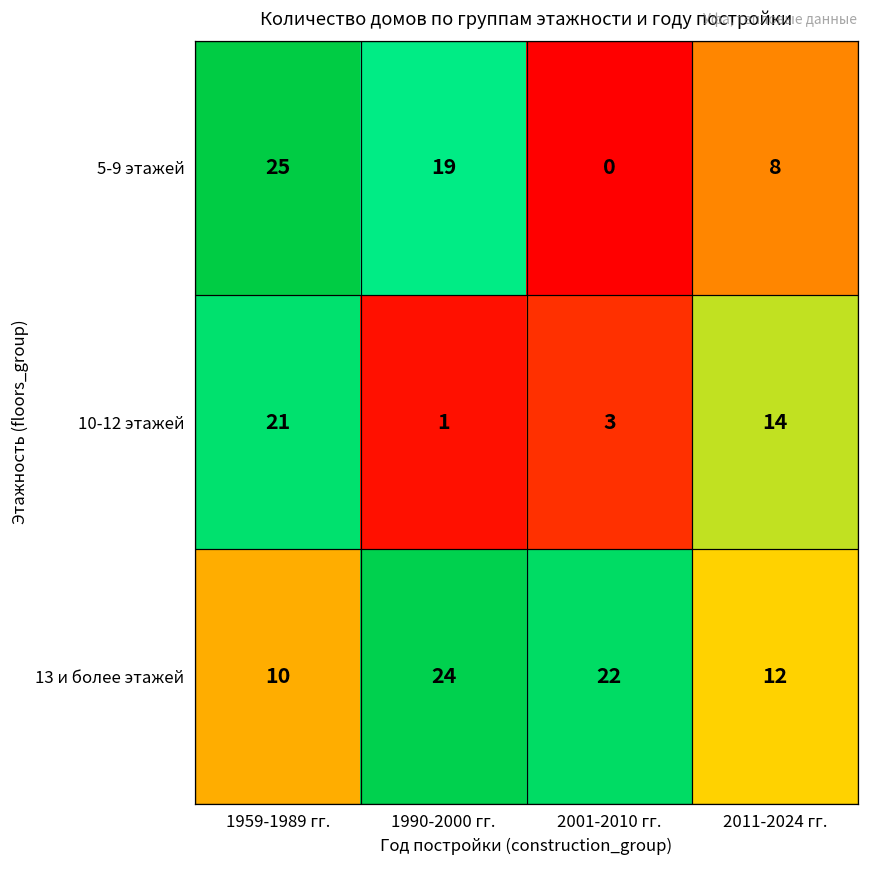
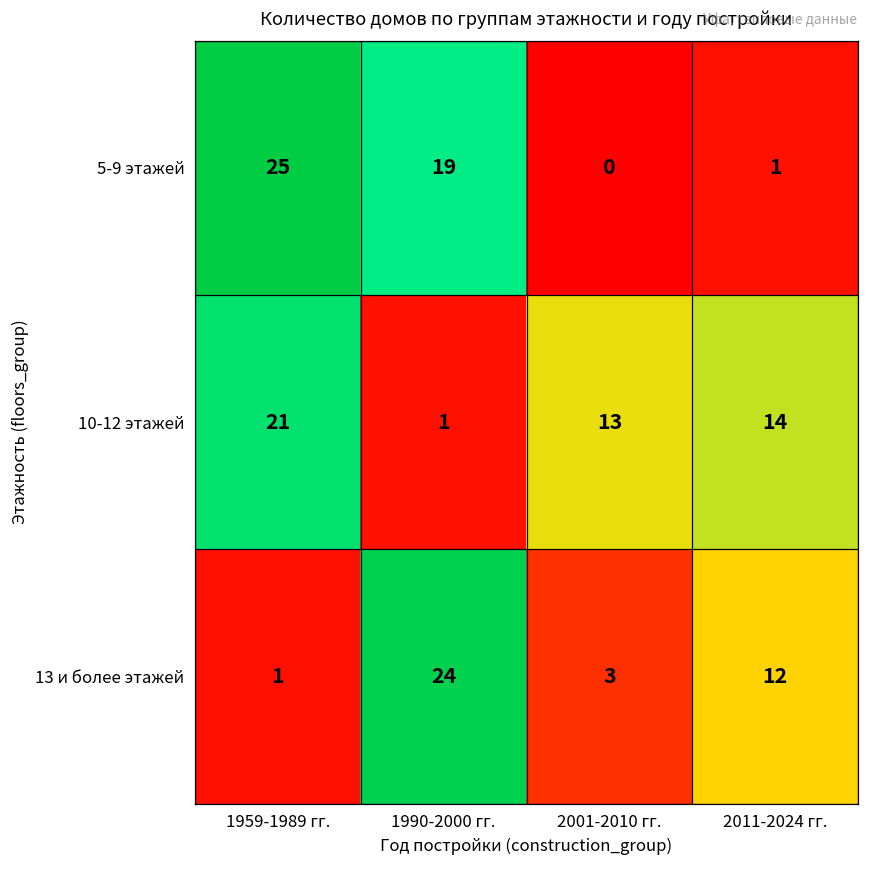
5-9 этажей, 2011-2024 гг.: 8 -> 1
10-12 этажей, 2001-2010 гг.: 3 -> 13
13 и более этажей, 1959-1989 гг.: 10 -> 1
13 и более этажей, 2001-2010 гг.: 22 -> 3
